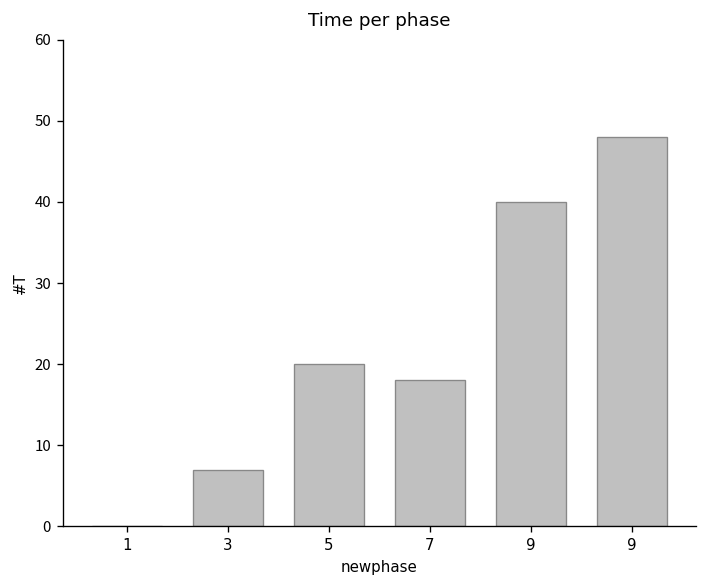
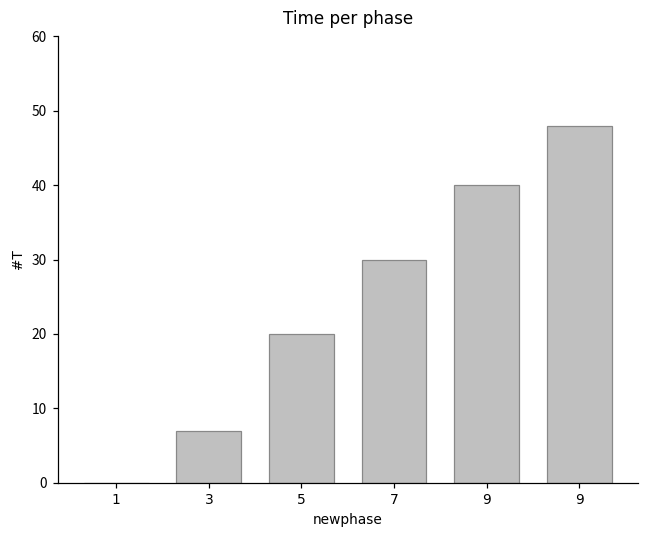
7: 18 -> 30
